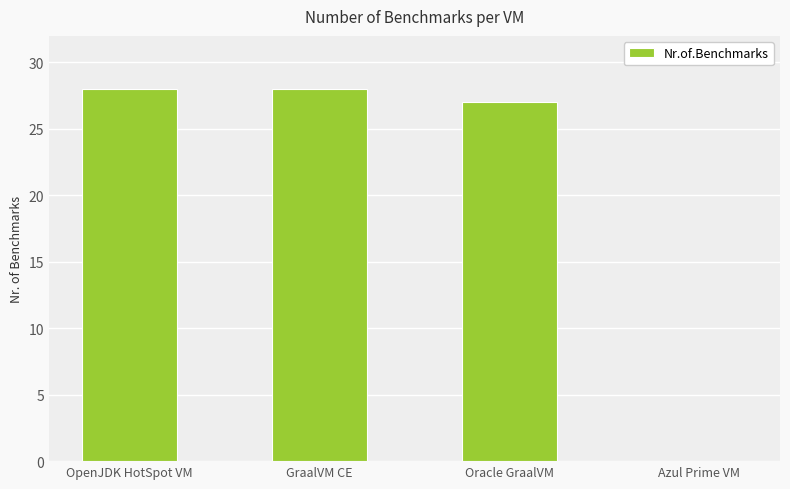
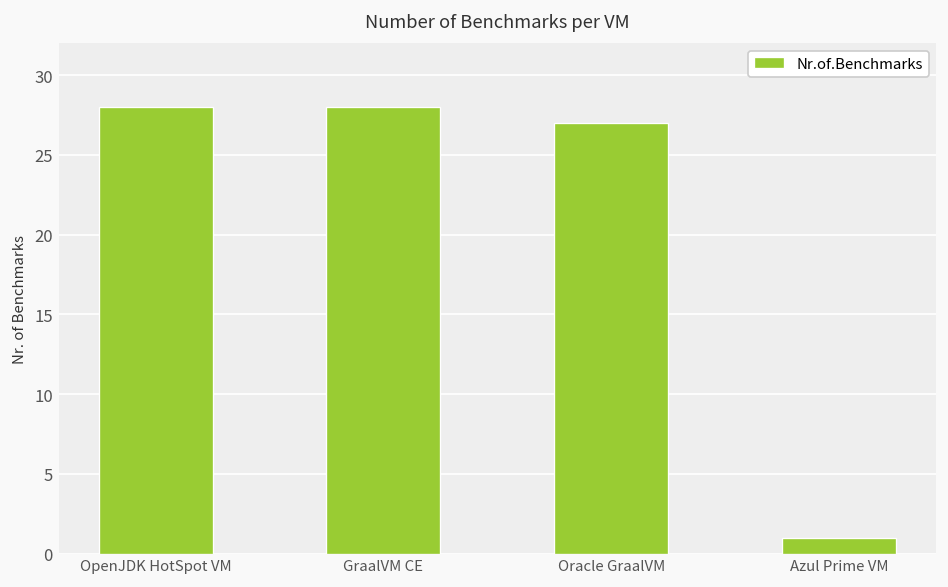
Azul Prime VM: 0 -> 1
